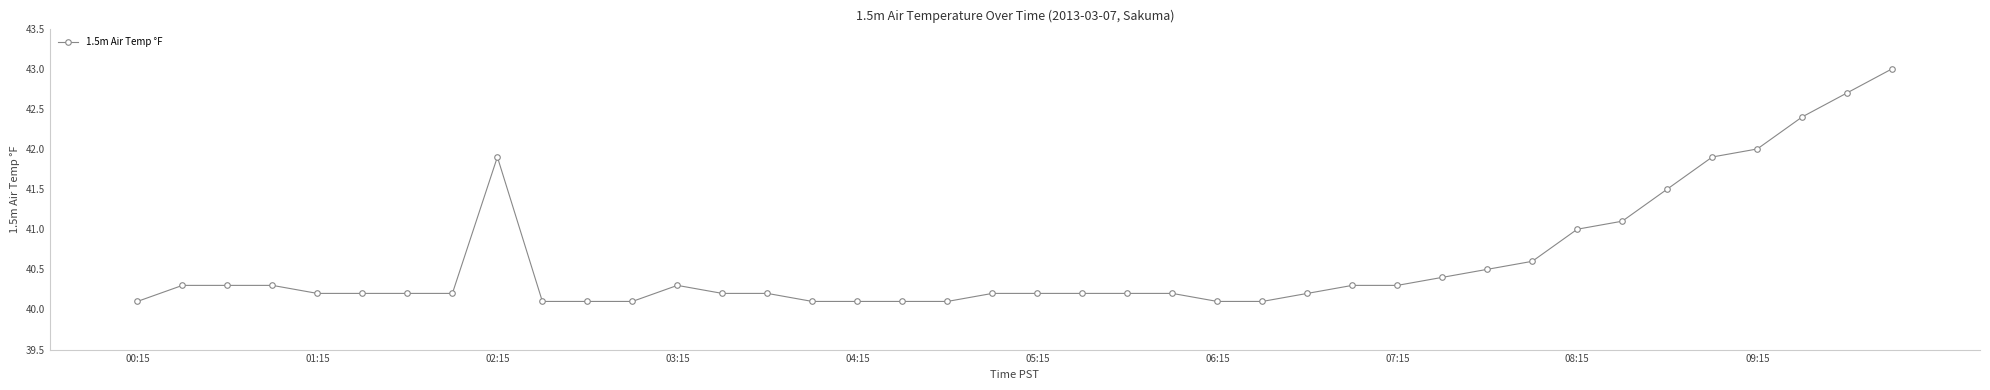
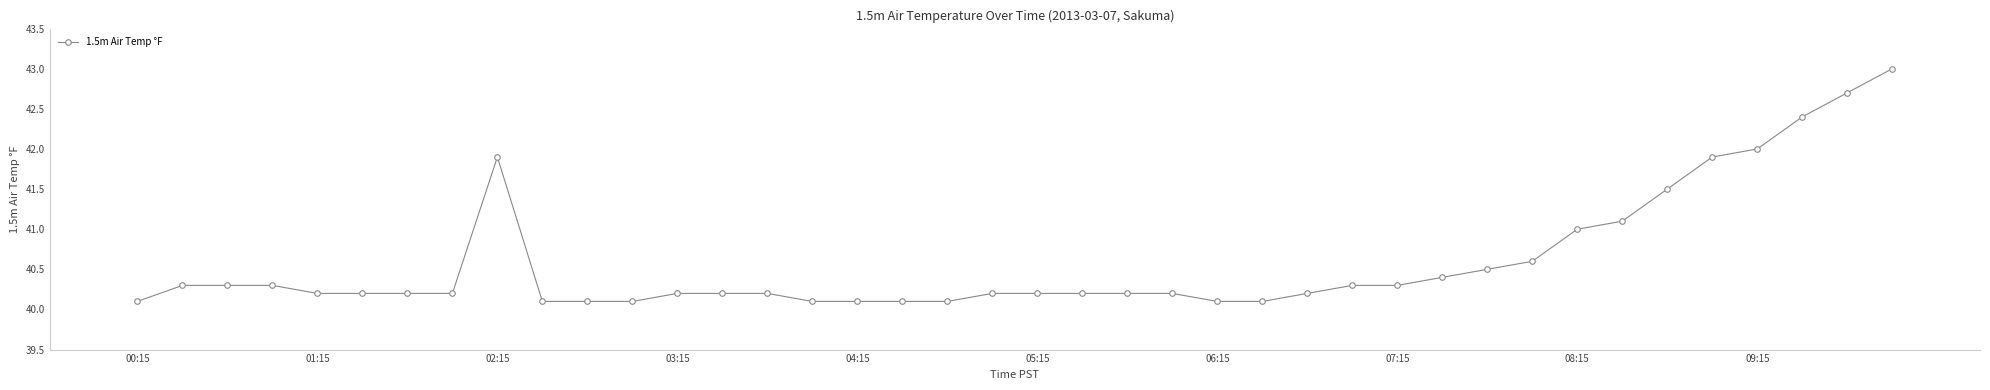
03:15: 40.3 -> 40.2
